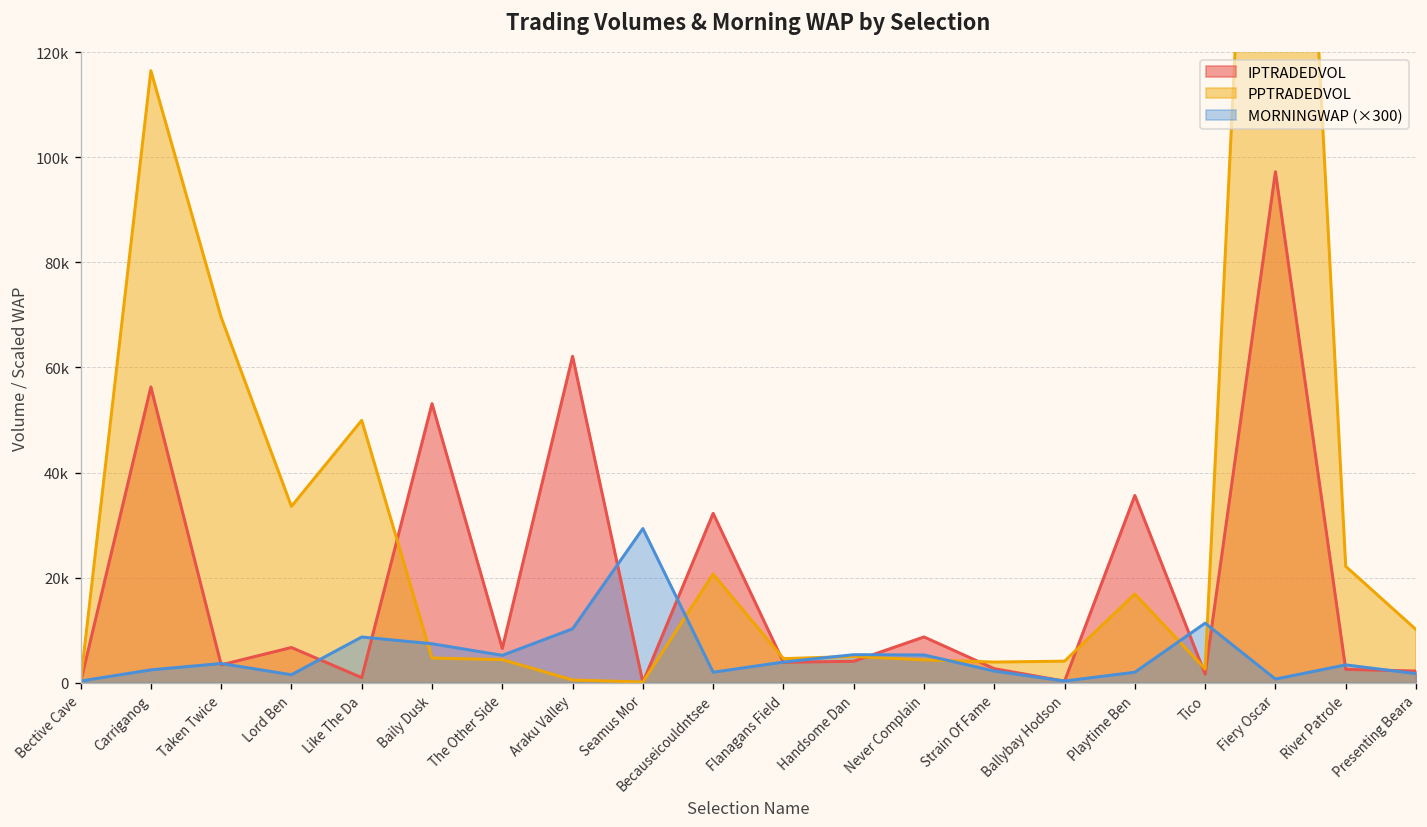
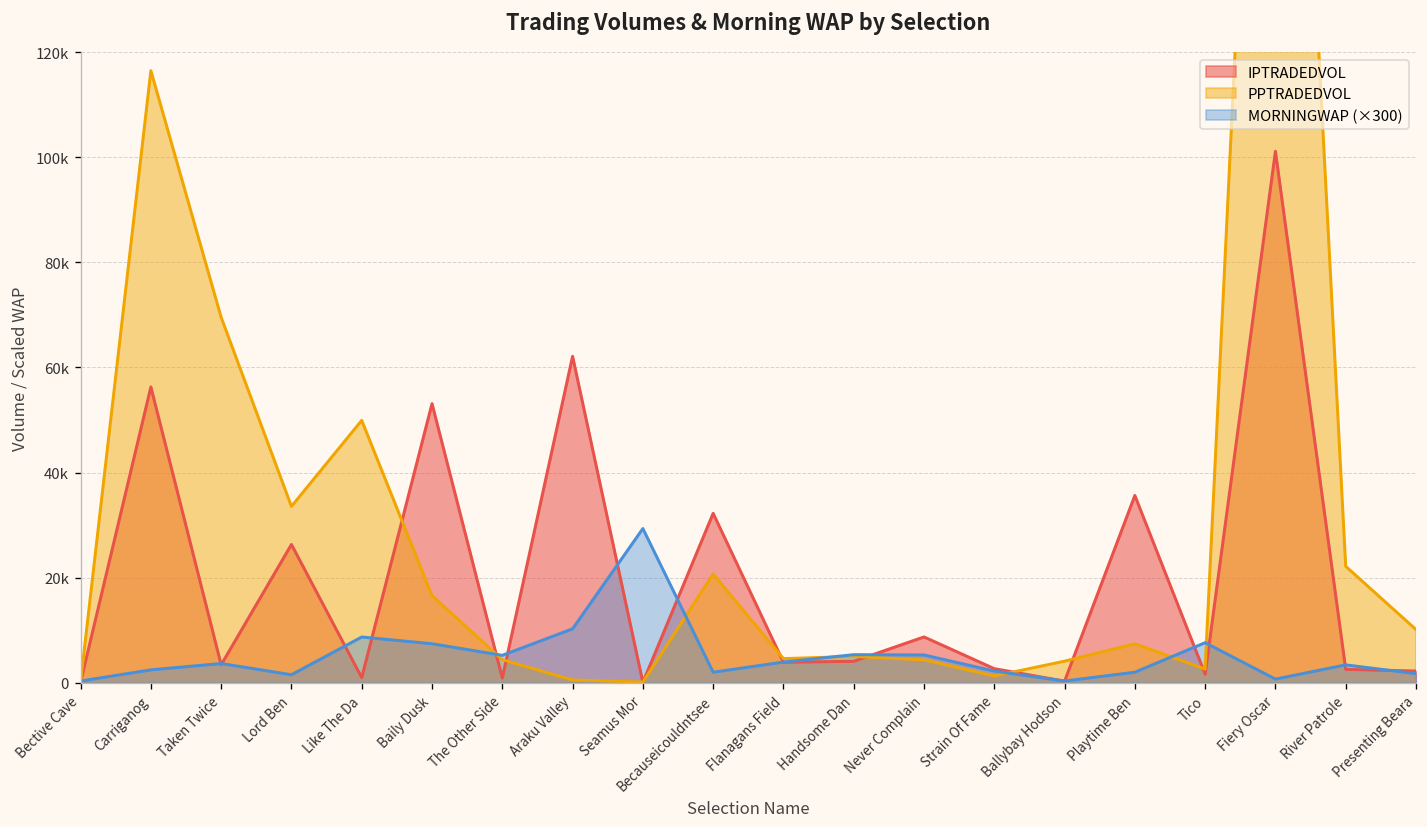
IPTRADEDVOL, Lord Ben: 7000 -> 26000
PPTRADEDVOL, Baily Dusk: 5000 -> 17000
IPTRADEDVOL, The Other Side: 7000 -> 1000
PPTRADEDVOL, Strain Of Fame: 4000 -> 1000
PPTRADEDVOL, Playtime Ben: 17000 -> 7000
MORNINGWAP (×300), Tico: 11000 -> 8000
IPTRADEDVOL, Fiery Oscar: 97000 -> 101000
